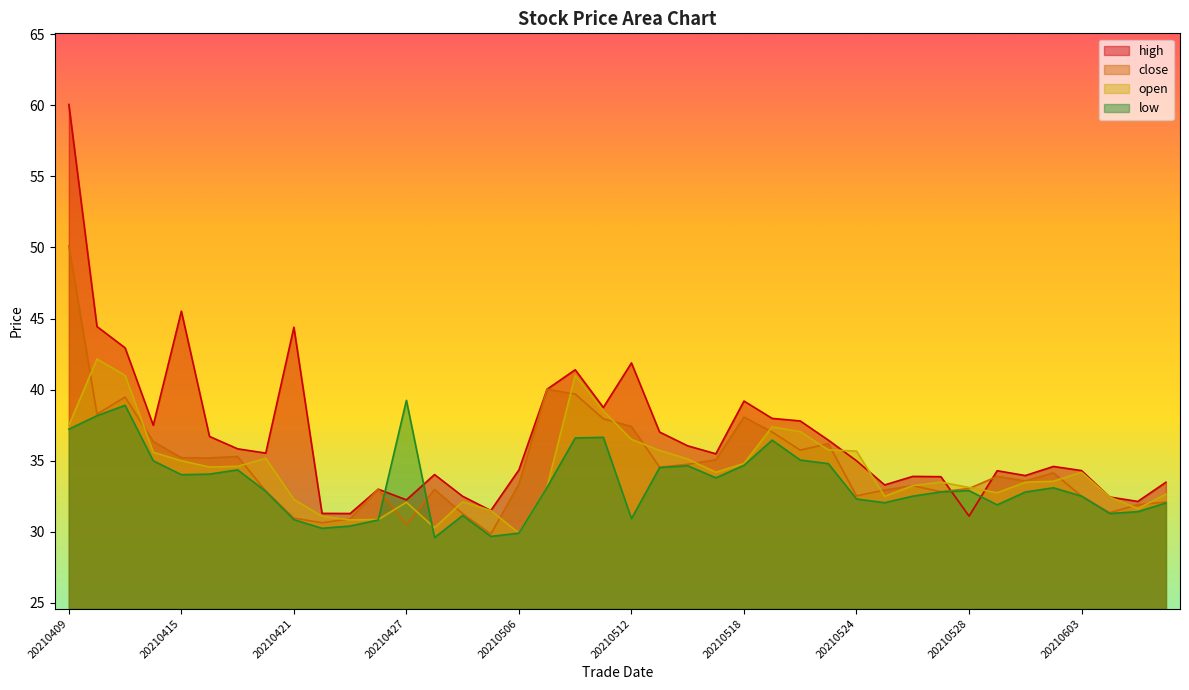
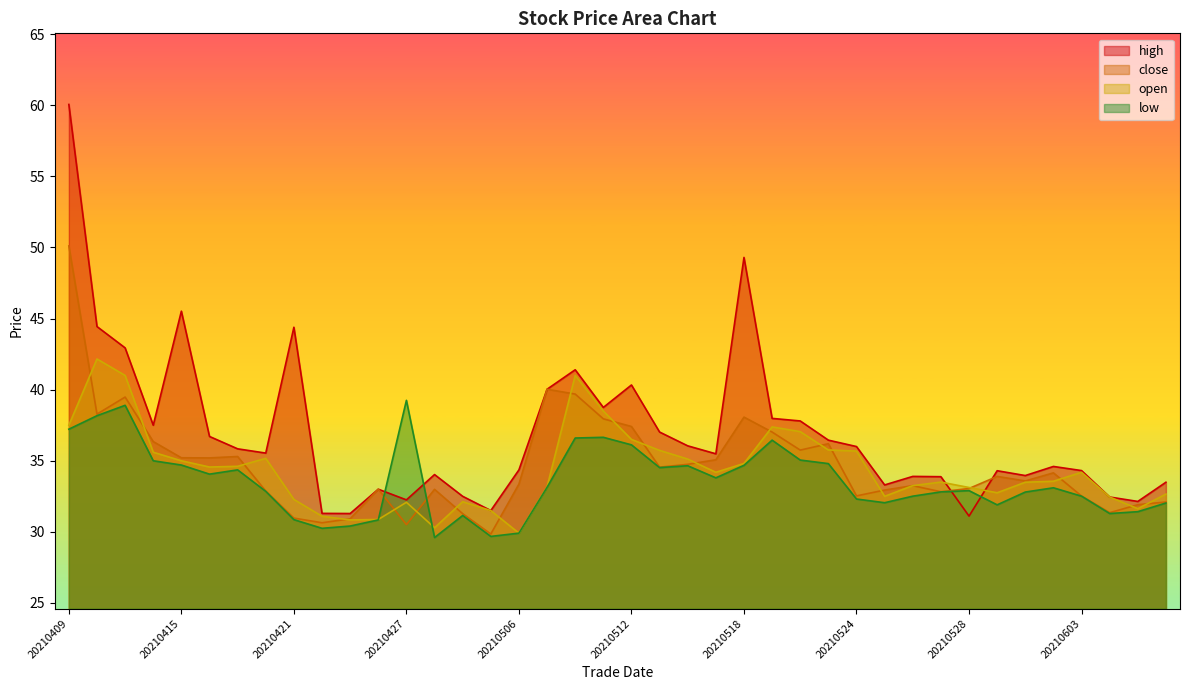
low, 20210415: 34.0 -> 34.7
high, 20210512: 41.9 -> 40.3
low, 20210512: 30.9 -> 36.1
high, 20210518: 39.2 -> 49.3
high, 20210524: 35 -> 36
